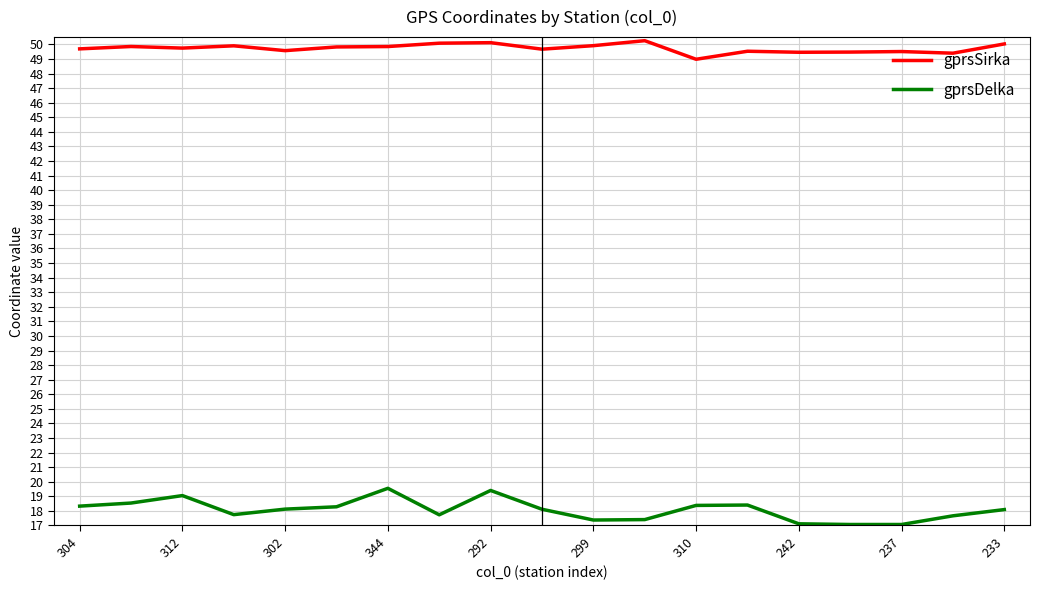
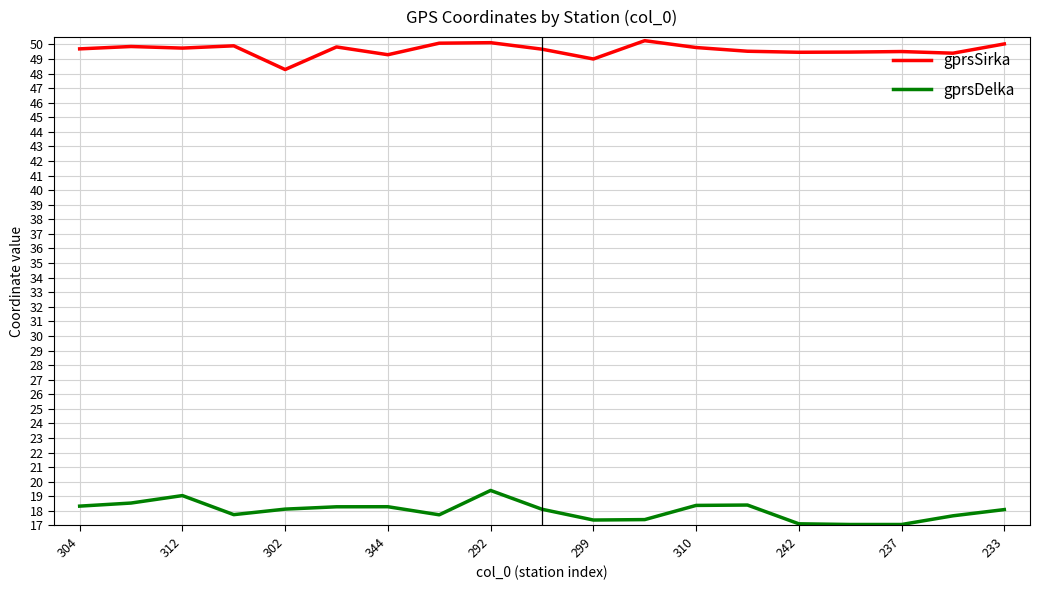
gprsSirka, 302: 49.6 -> 48.3
gprsSirka, 344: 49.9 -> 49.3
gprsDelka, 344: 19.5 -> 18.3
gprsSirka, 299: 49.9 -> 49.0
gprsSirka, 310: 49.0 -> 49.8
